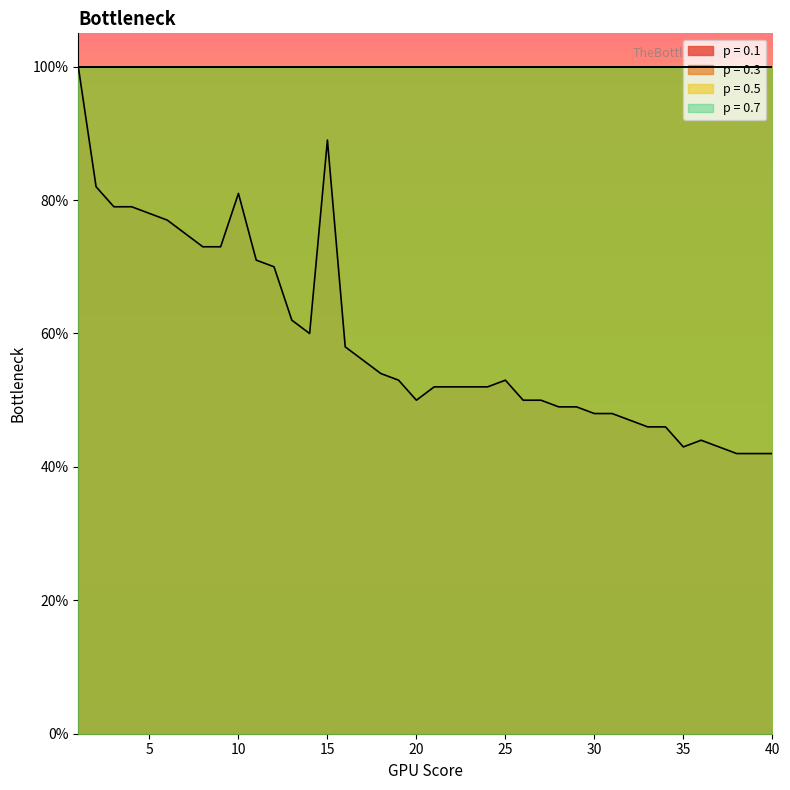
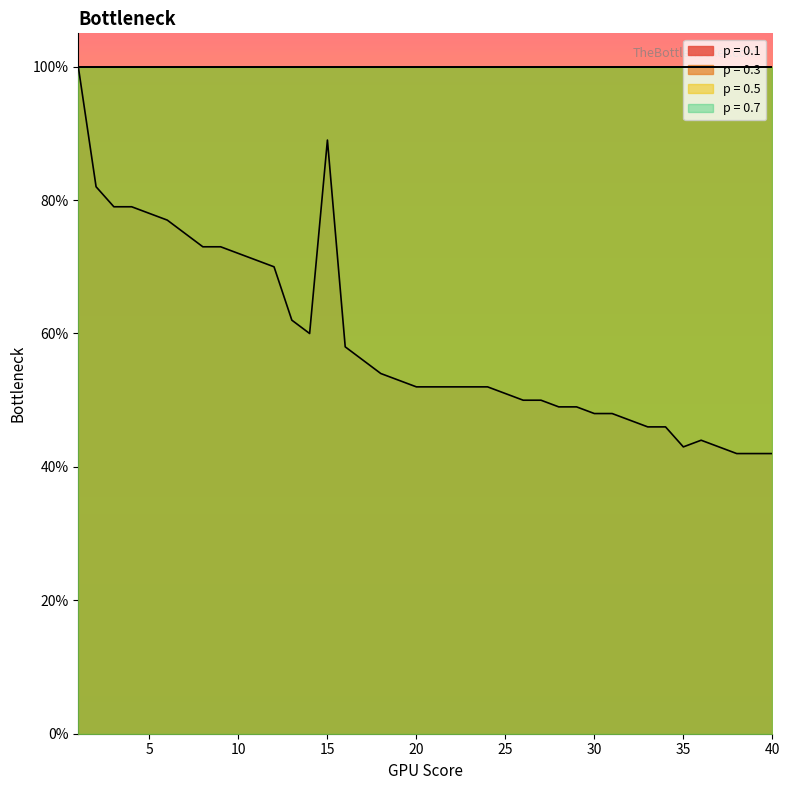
p = 0.1, 10: 81% -> 72%
p = 0.1, 20: 50% -> 52%
p = 0.1, 25: 53% -> 51%
